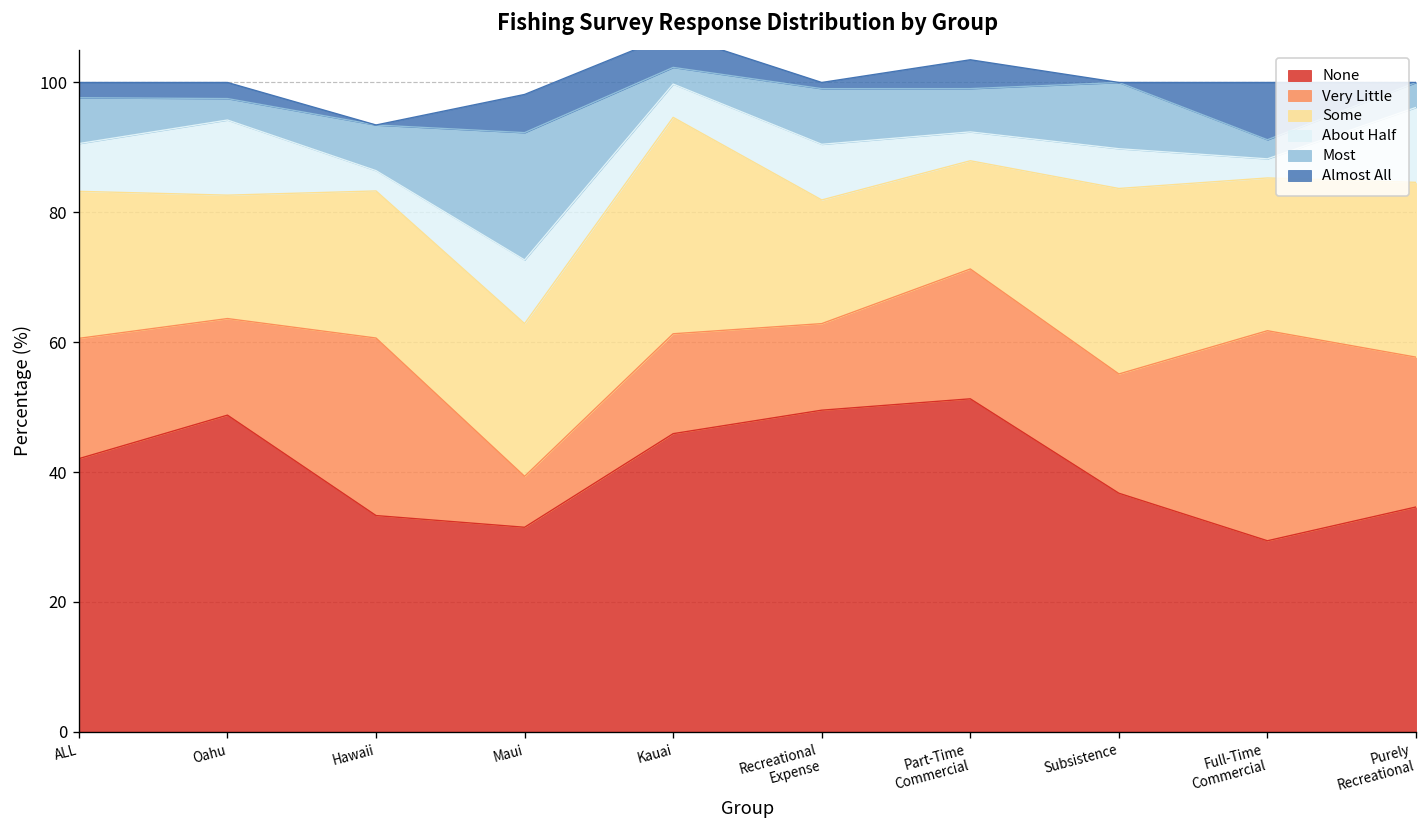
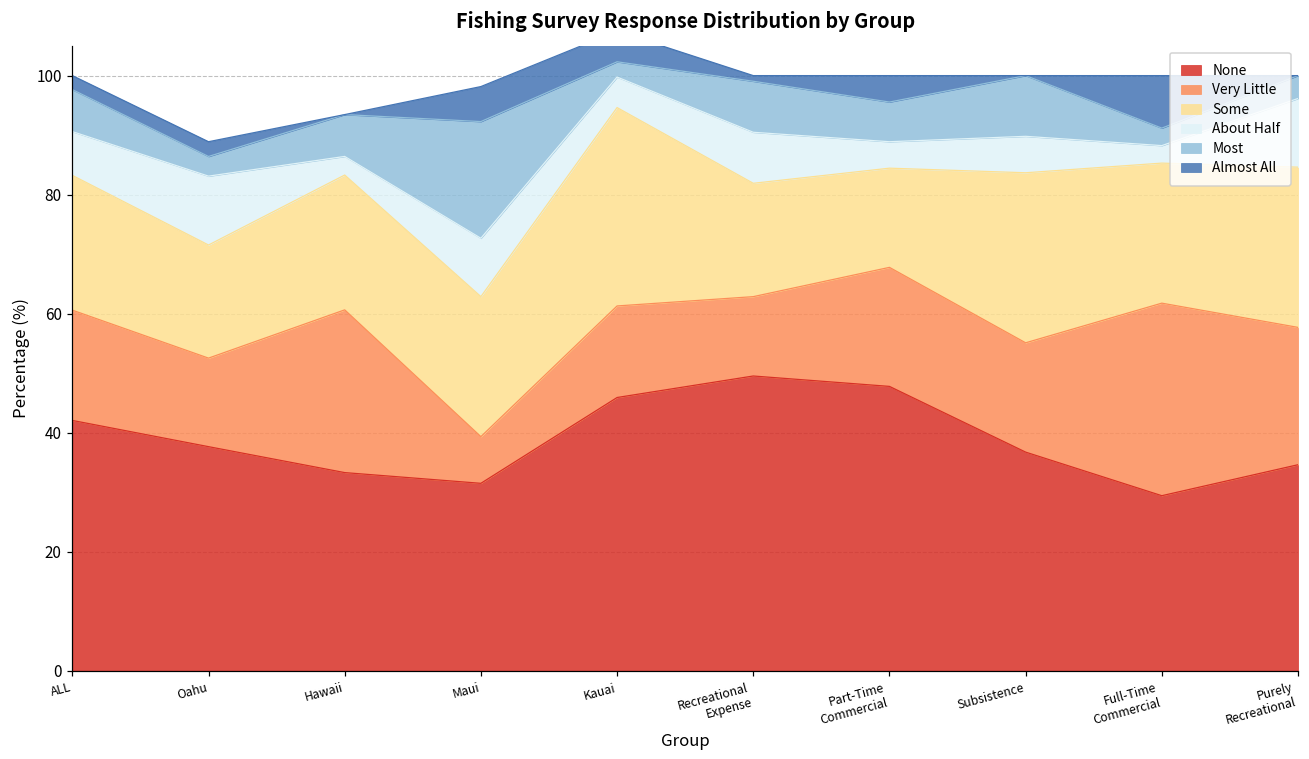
None, Oahu: 49 -> 38
None, Part-Time Commercial: 51 -> 48
